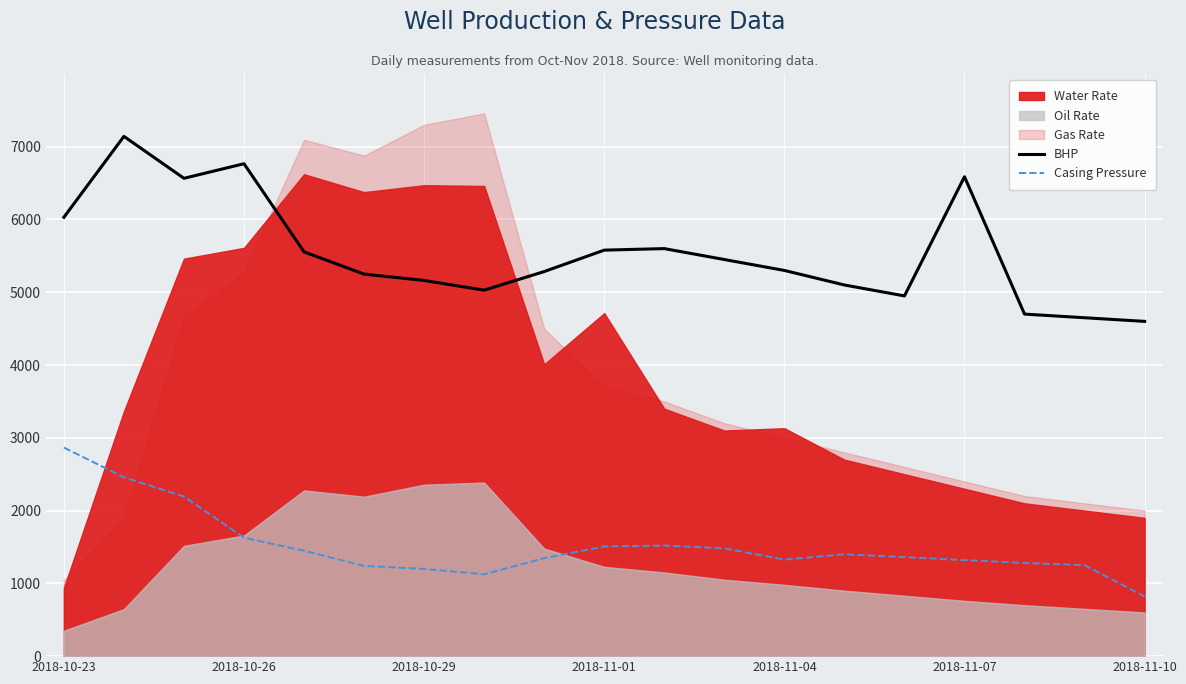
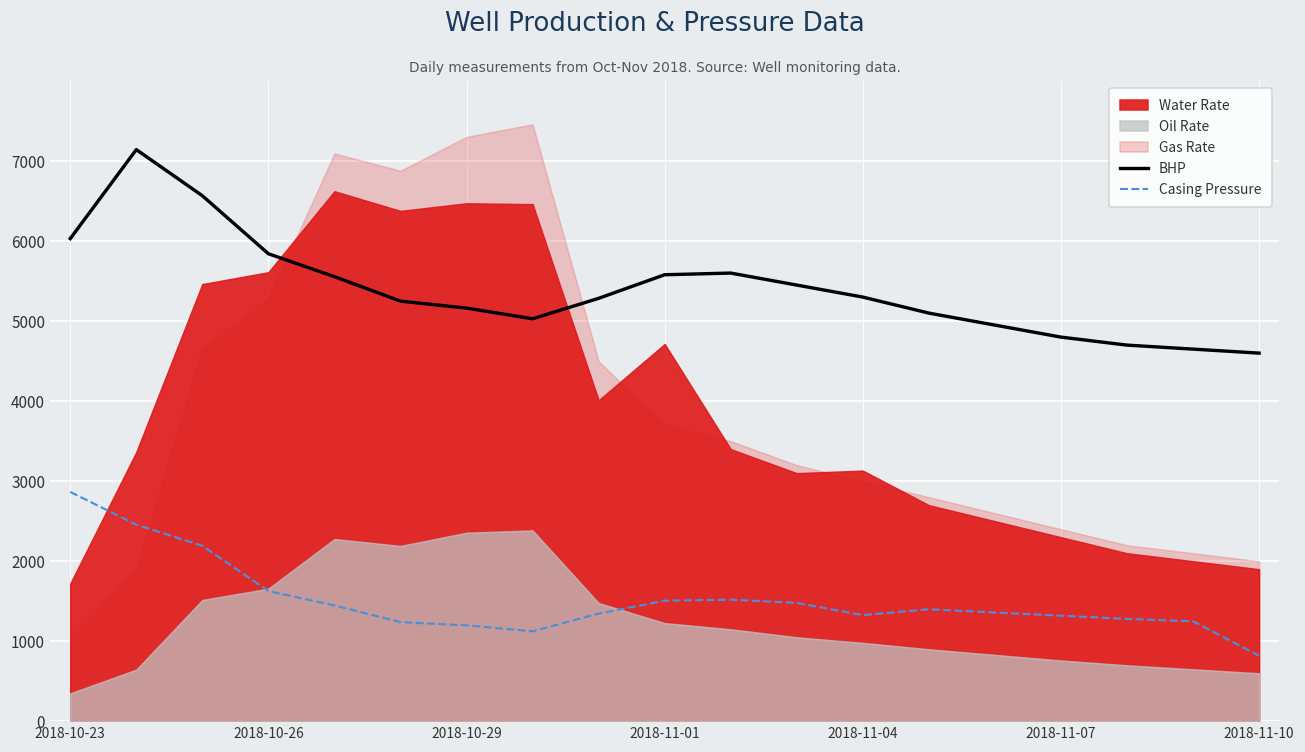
Water Rate, 2018-10-23: 900 -> 1700
BHP, 2018-10-26: 6800 -> 5800
BHP, 2018-11-07: 6600 -> 4800
